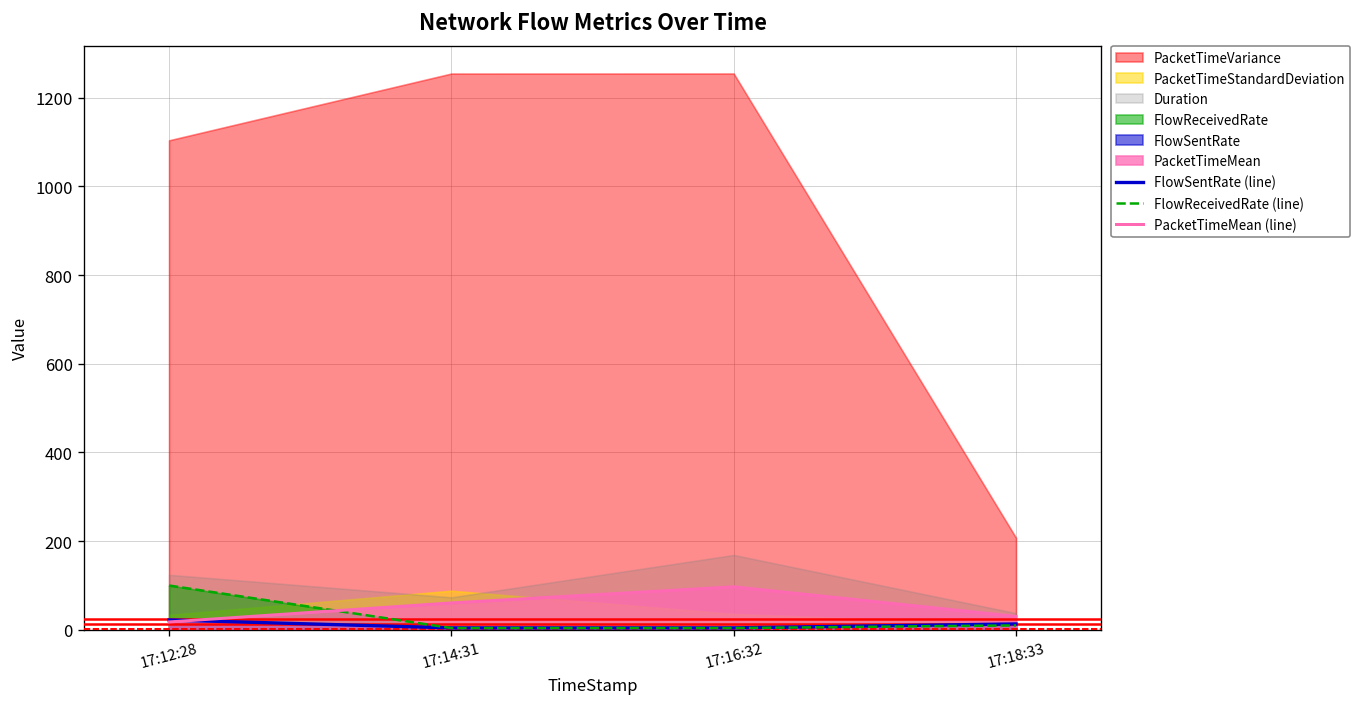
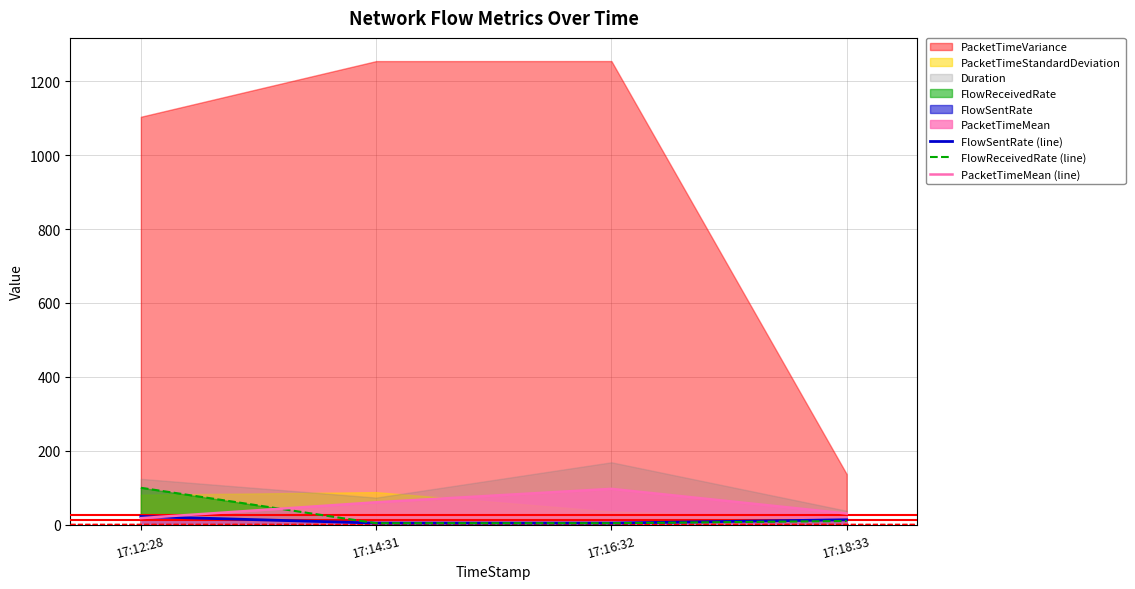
PacketTimeStandardDeviation, 17:12:28: 30 -> 80
PacketTimeVariance, 17:18:33: 210 -> 140
